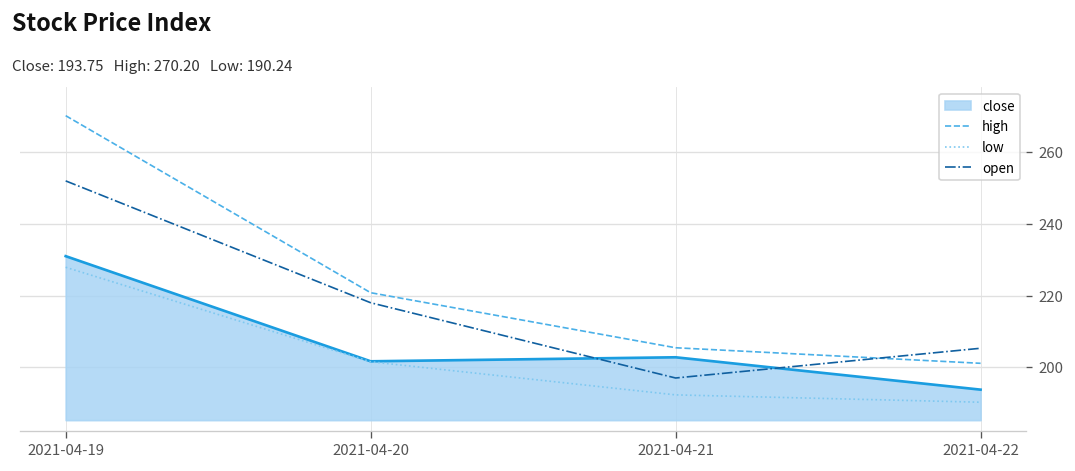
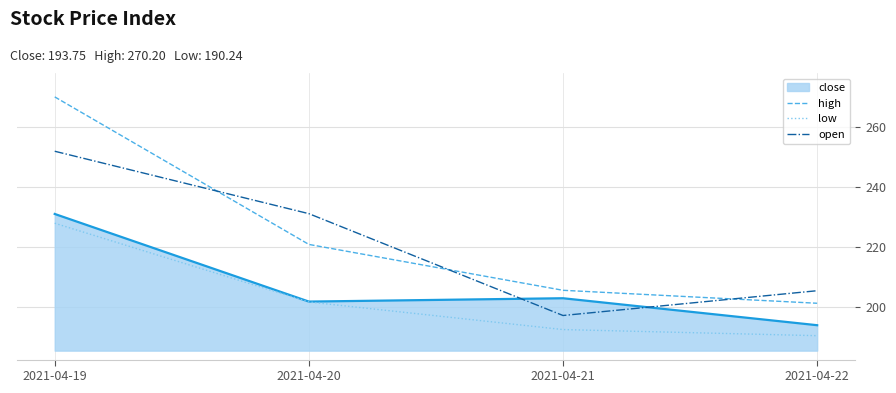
open, 2021-04-20: 218 -> 231
